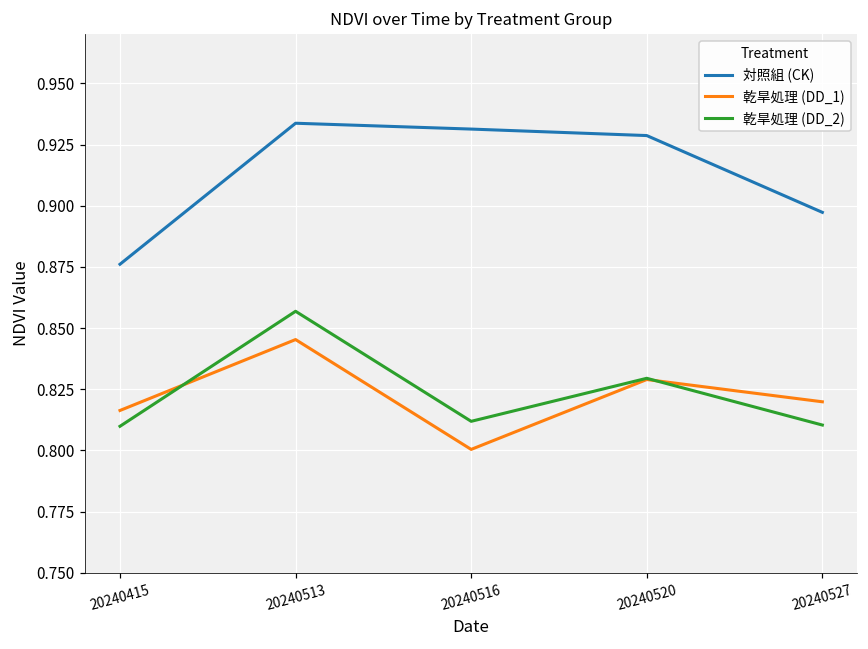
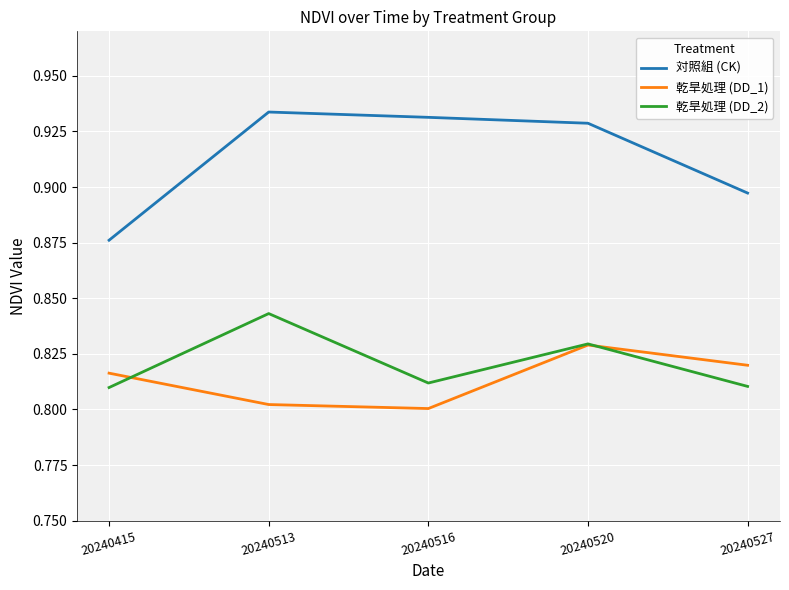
乾旱処理 (DD_1), 20240513: 0.845 -> 0.802
乾旱処理 (DD_2), 20240513: 0.857 -> 0.843
